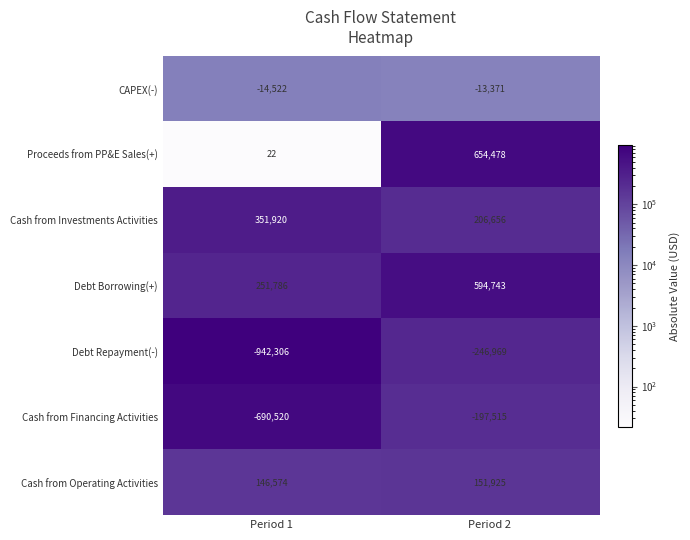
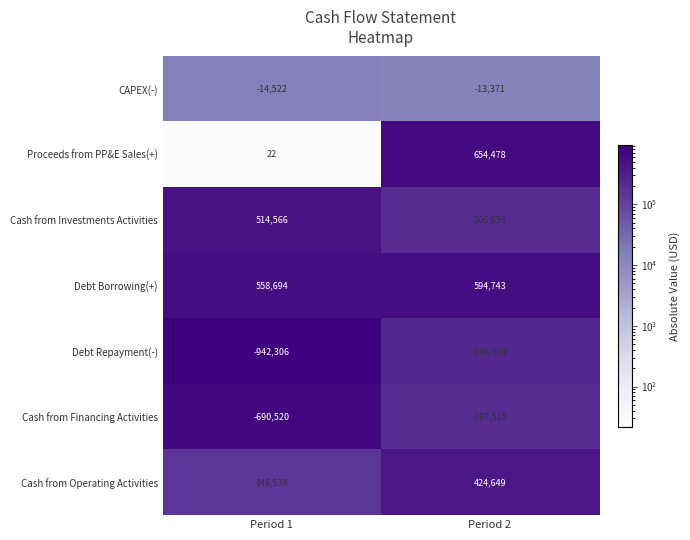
Cash from Investments Activities, Period 1: 351,920 -> 514,566
Debt Borrowing(+), Period 1: 251,786 -> 558,694
Cash from Operating Activities, Period 2: 151,925 -> 424,649
